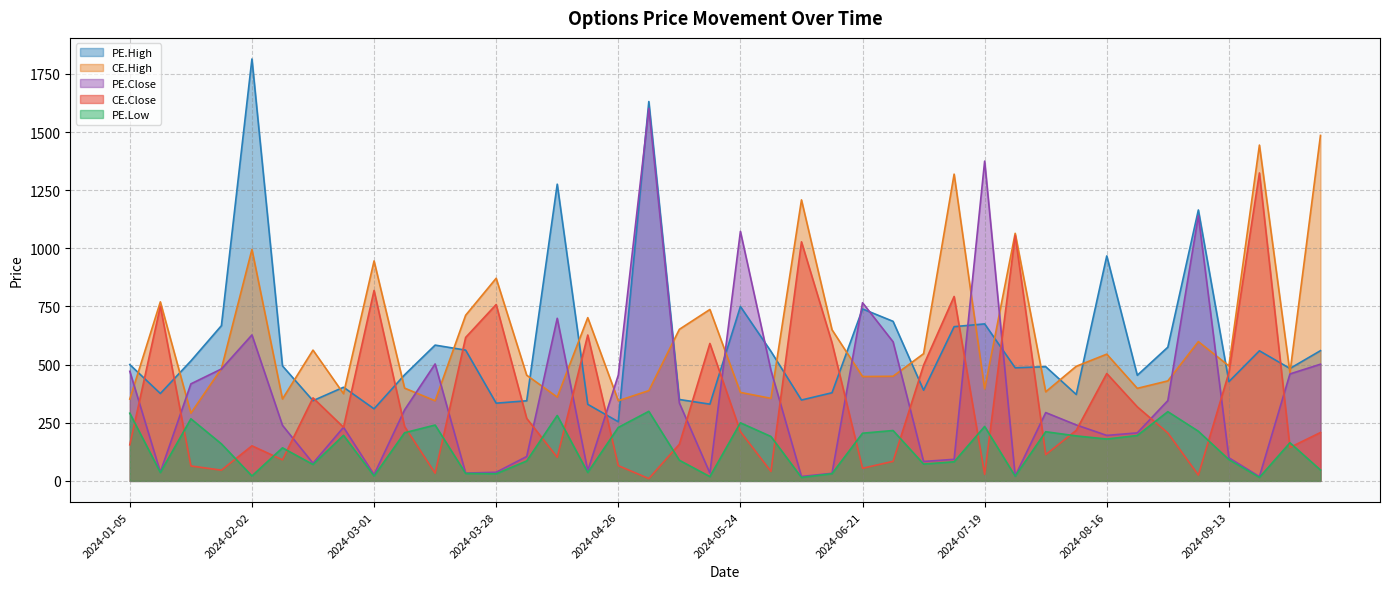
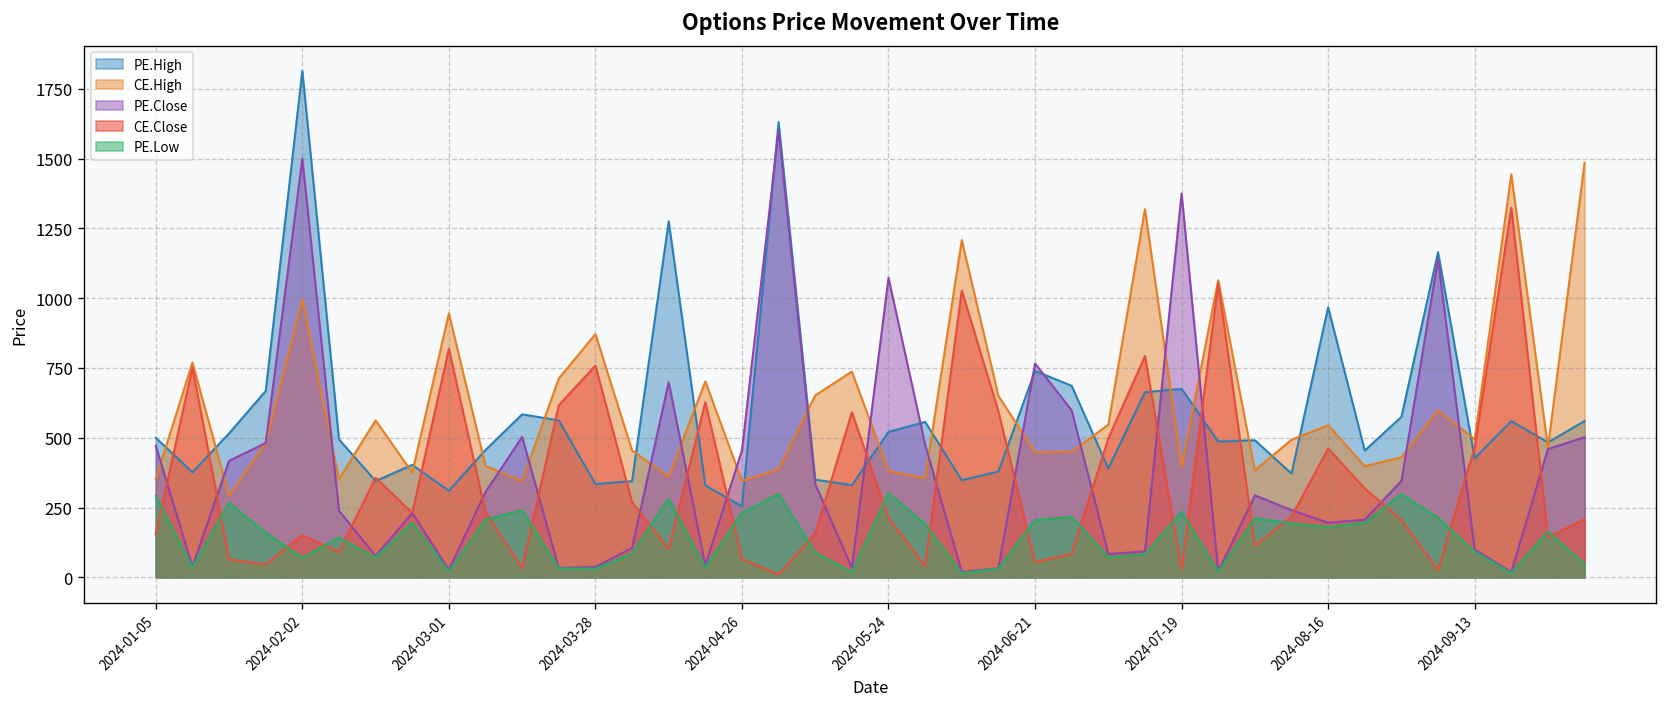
PE.Close, 2024-02-02: 630 -> 1500
PE.Low, 2024-02-02: 20 -> 70
PE.High, 2024-05-24: 750 -> 520
PE.Low, 2024-05-24: 250 -> 300
